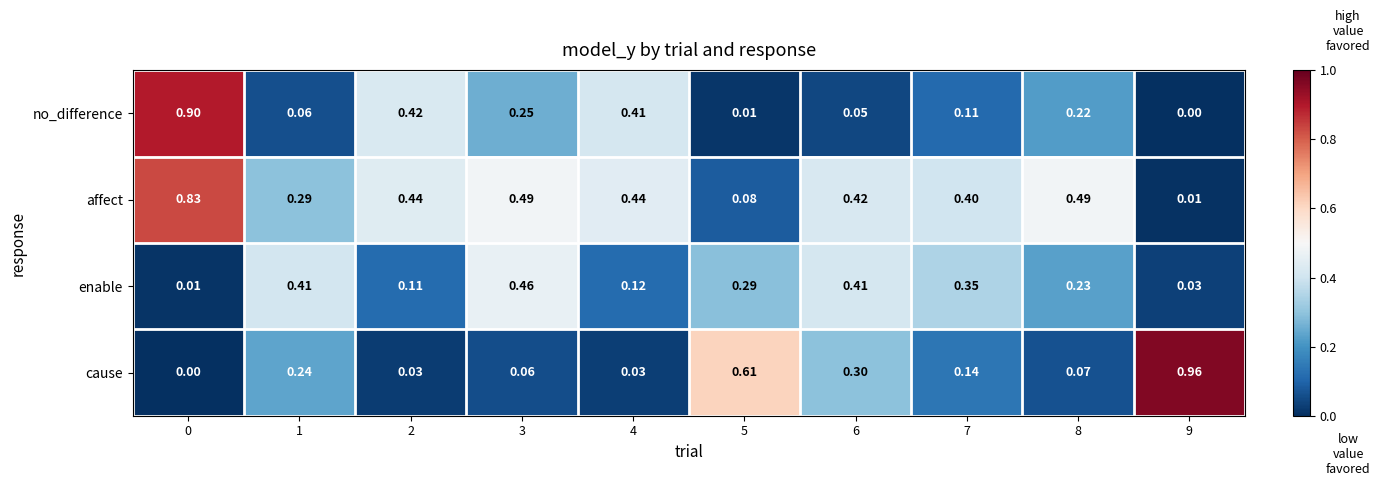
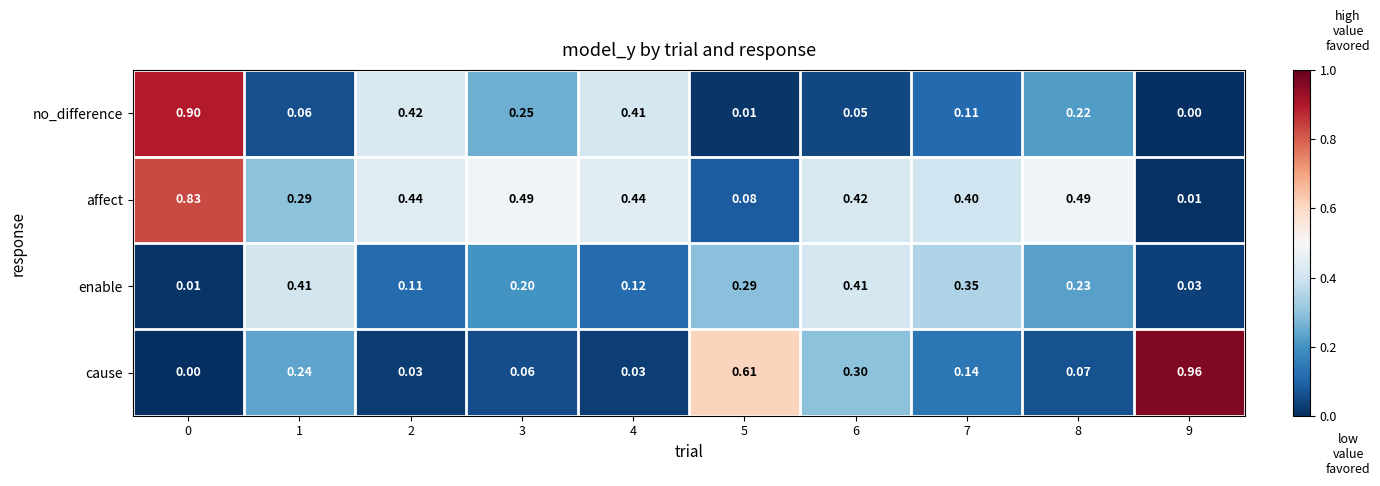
enable, 3: 0.46 -> 0.20
